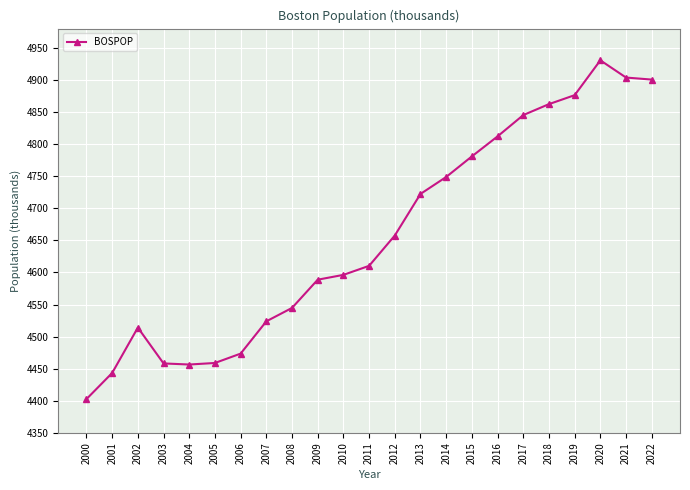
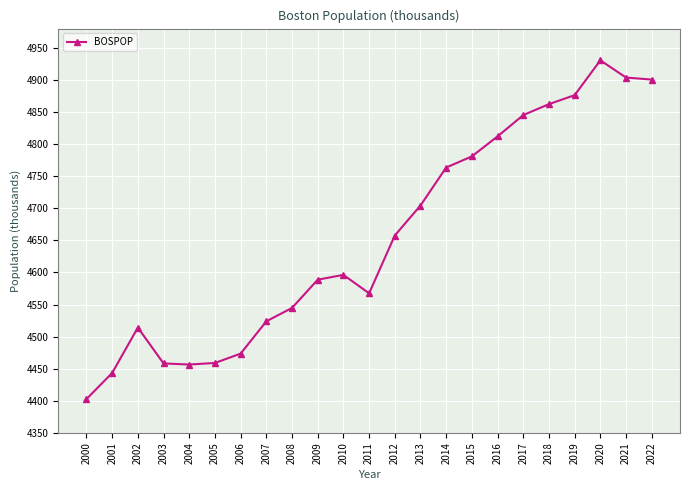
2011: 4610 -> 4570
2013: 4720 -> 4700
2014: 4750 -> 4760
